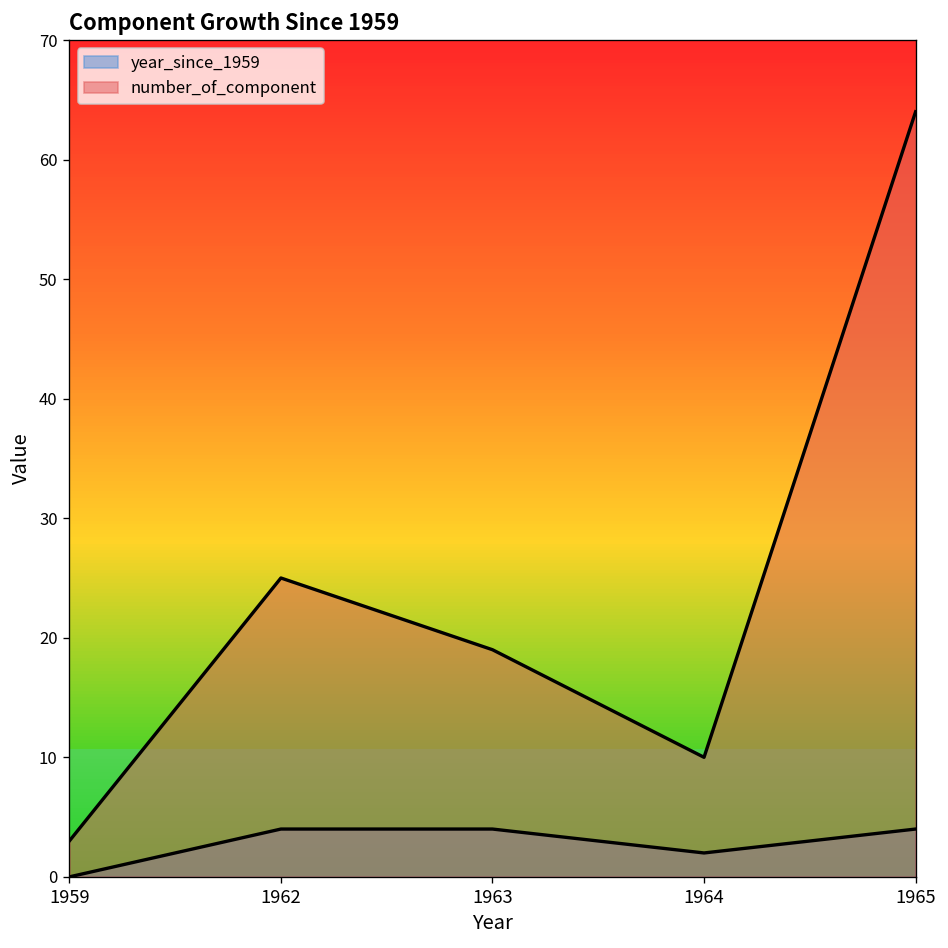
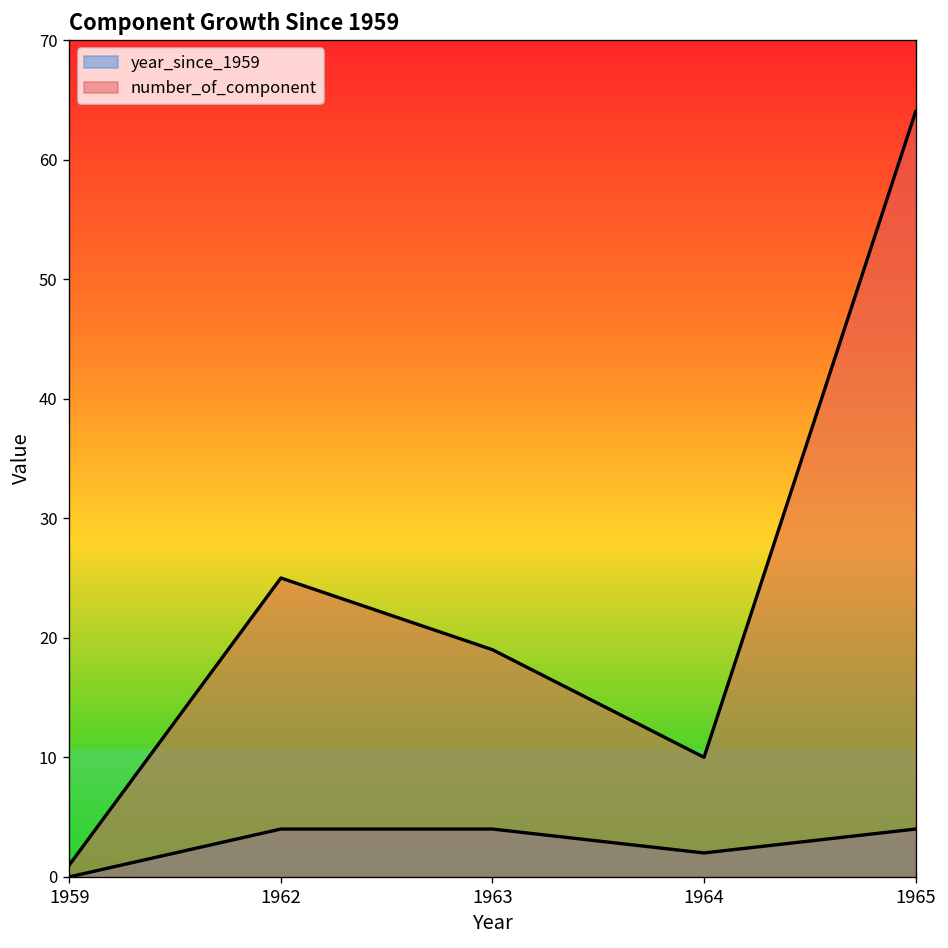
number_of_component, 1959: 3 -> 1
